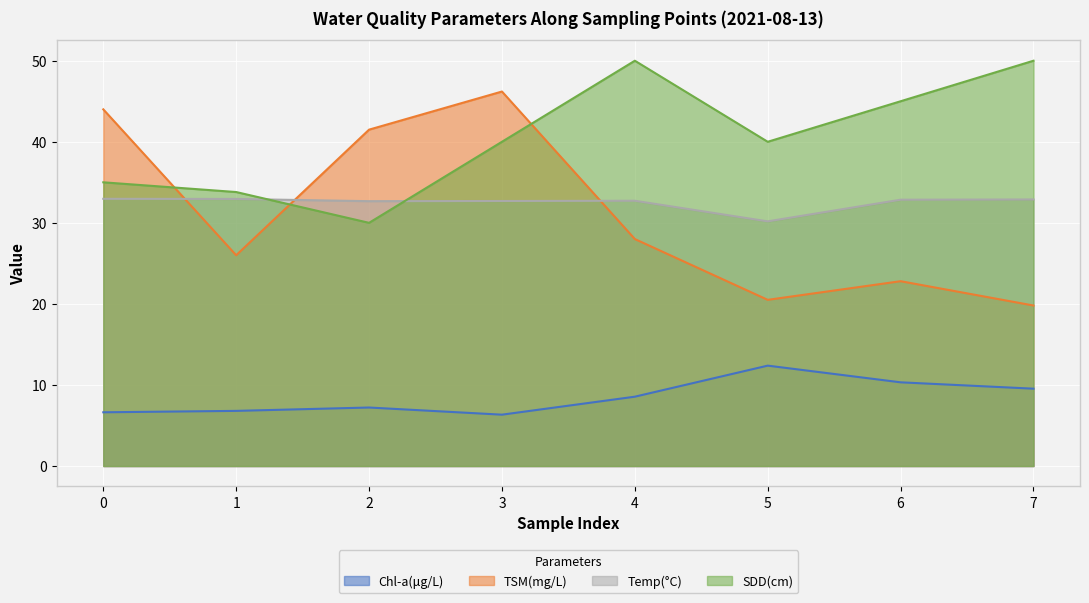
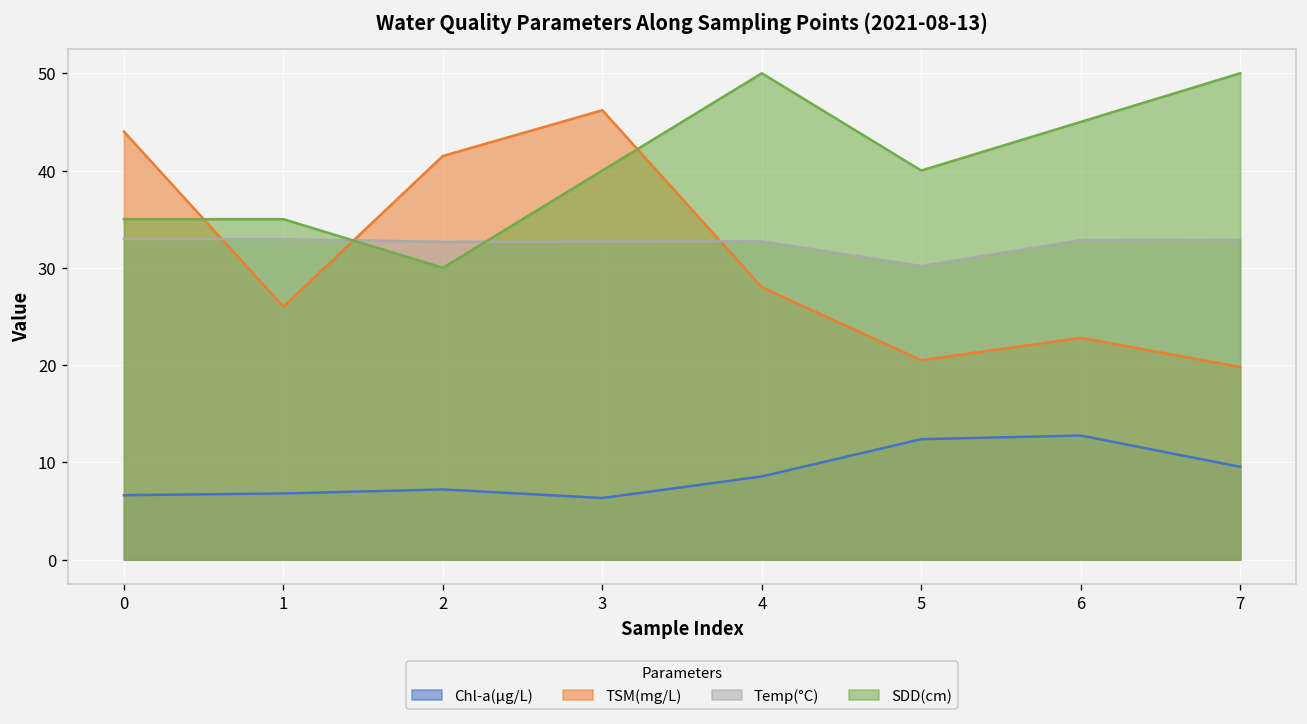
SDD(cm), 1: 34 -> 35
Chl-a(μg/L), 6: 10 -> 13
